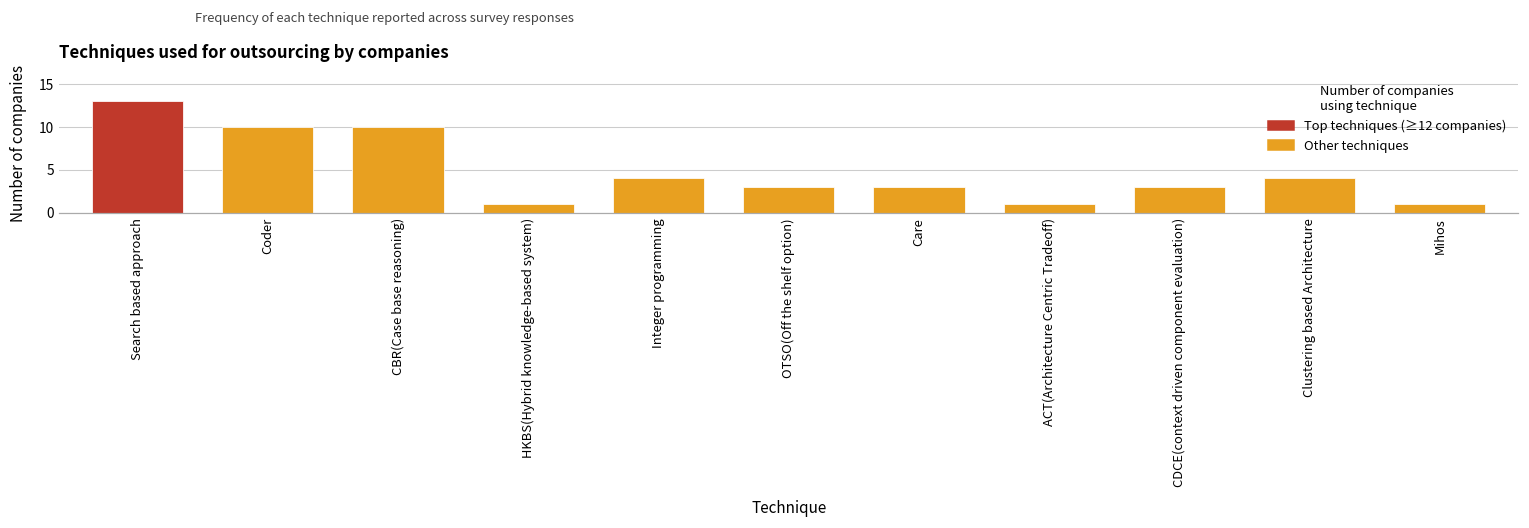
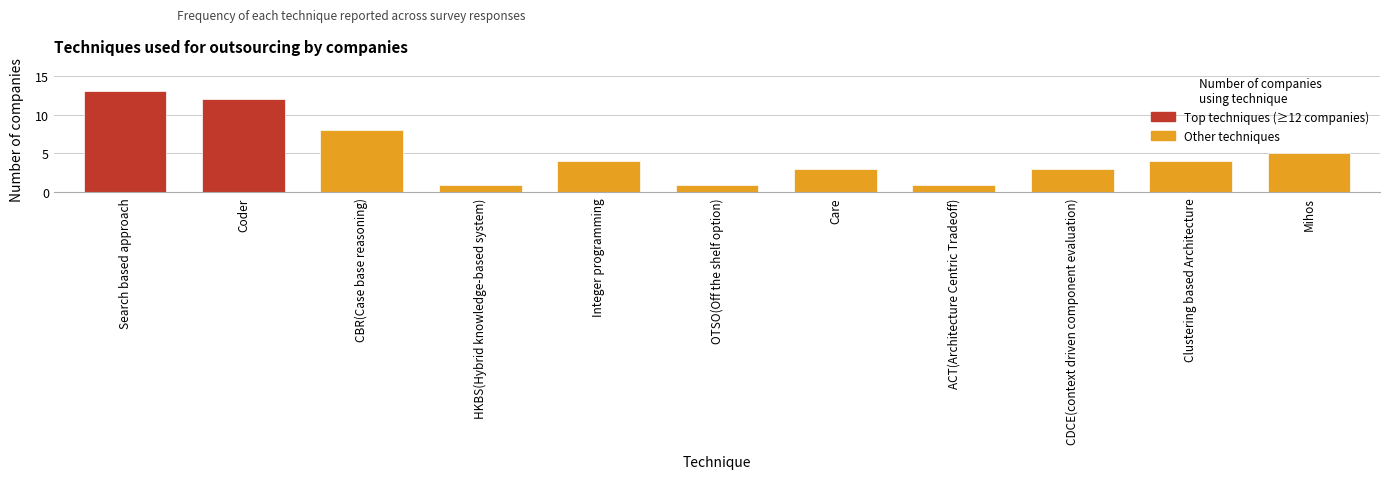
Coder: 10 -> 12
CBR(Case base reasoning): 10 -> 8
OTSO(Off the shelf option): 3 -> 1
Mihos: 1 -> 5
